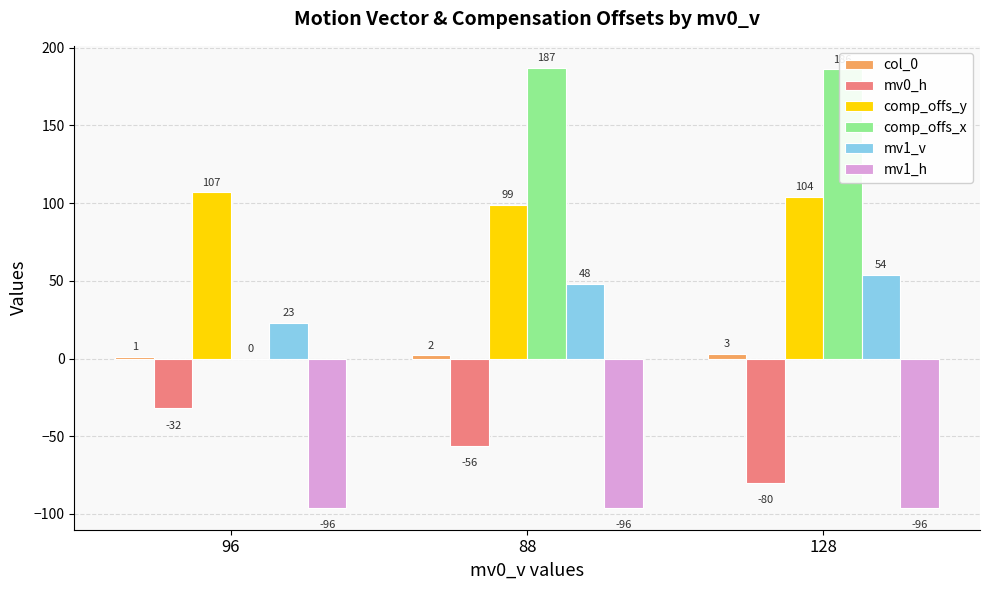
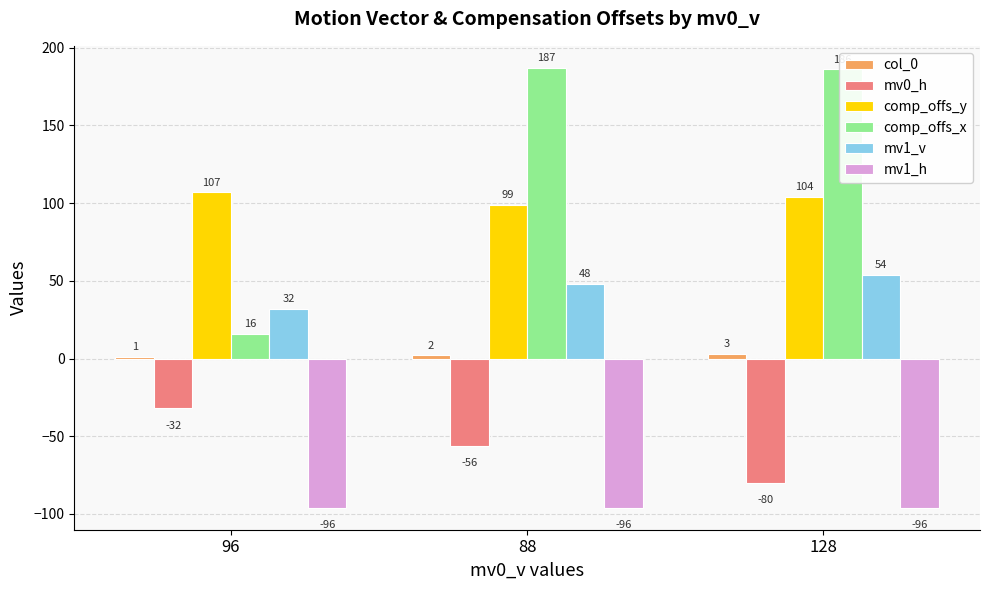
comp_offs_x, 96: 0 -> 16
mv1_v, 96: 23 -> 32
